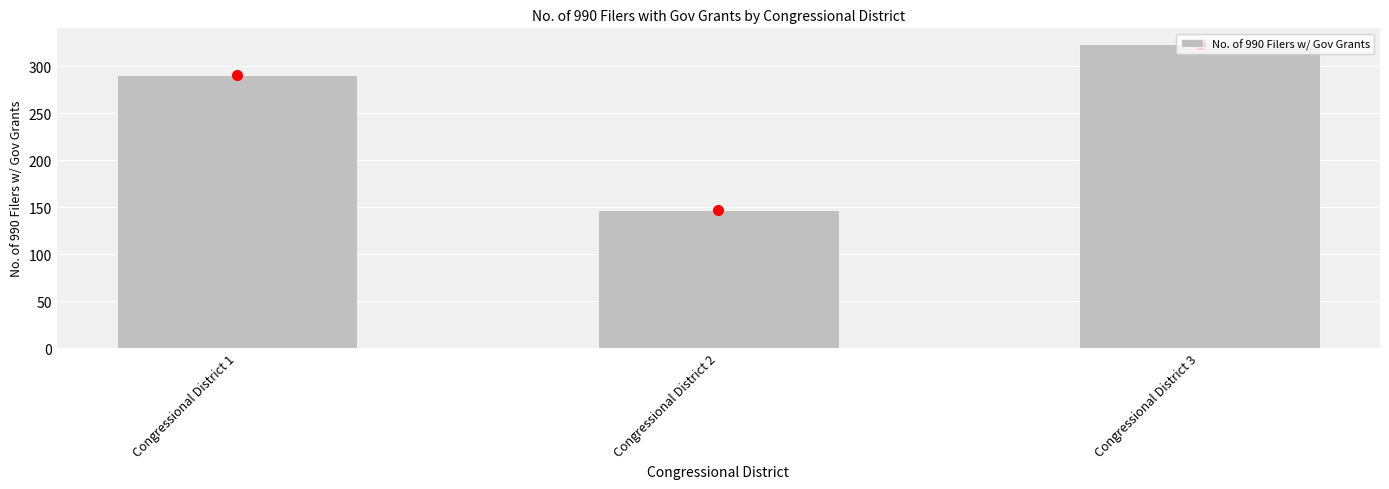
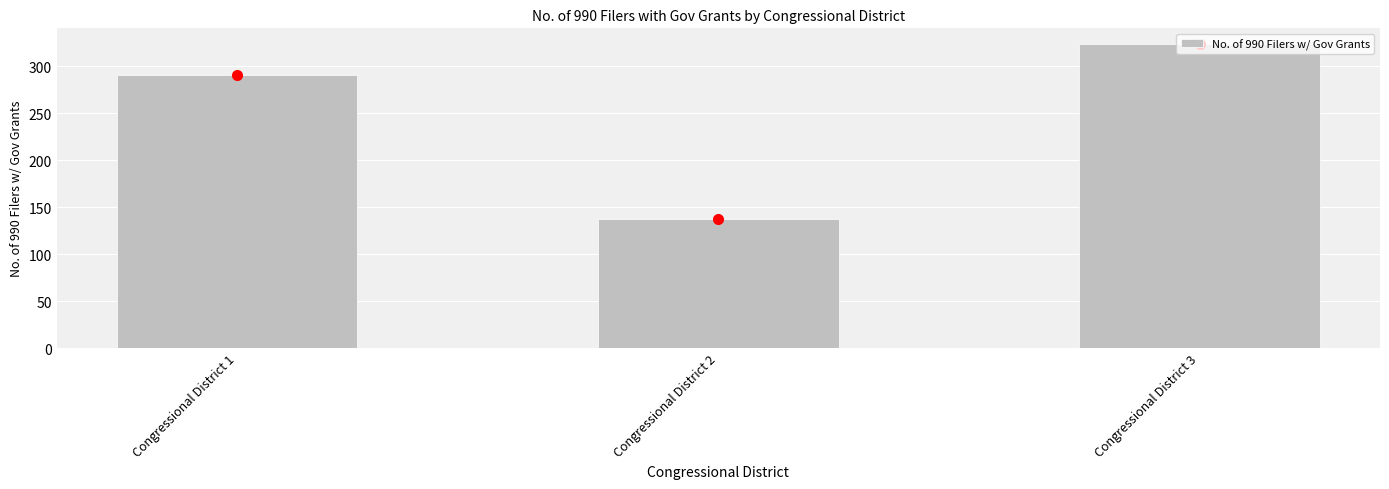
No. of 990 Filers w/ Gov Grants, Congressional District 2: 150 -> 140
